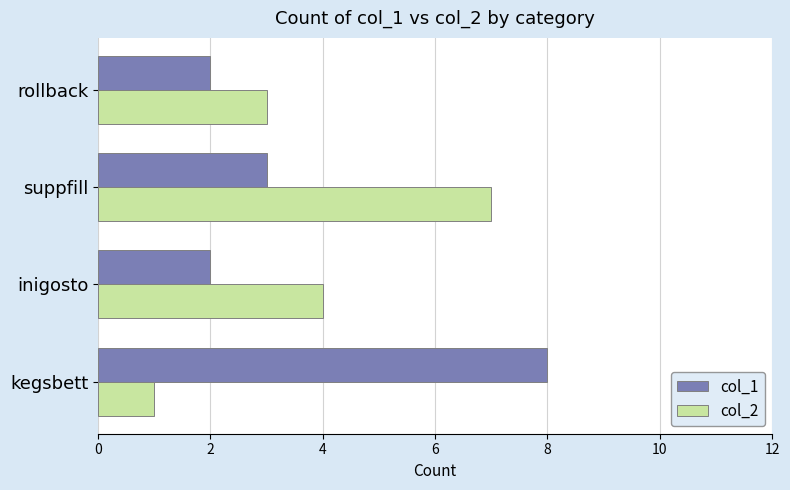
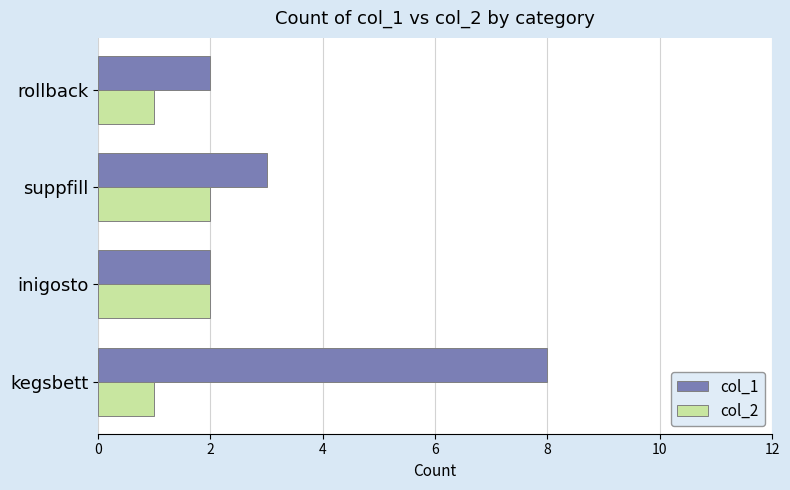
col_2, rollback: 3 -> 1
col_2, suppfill: 7 -> 2
col_2, inigosto: 4 -> 2
